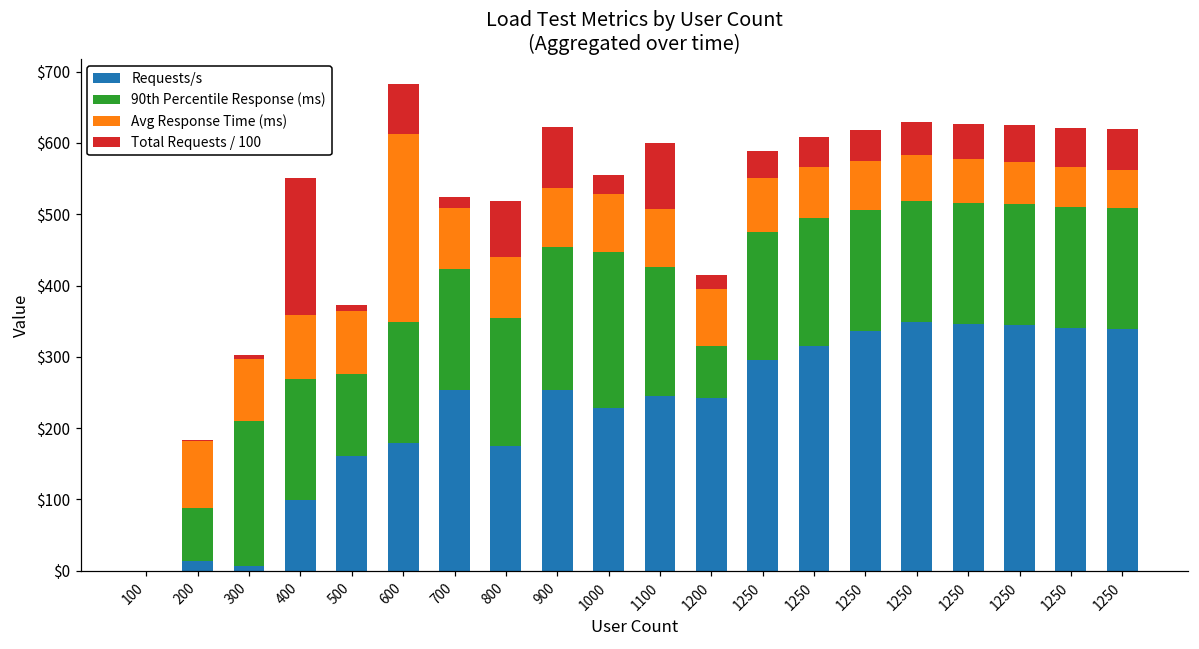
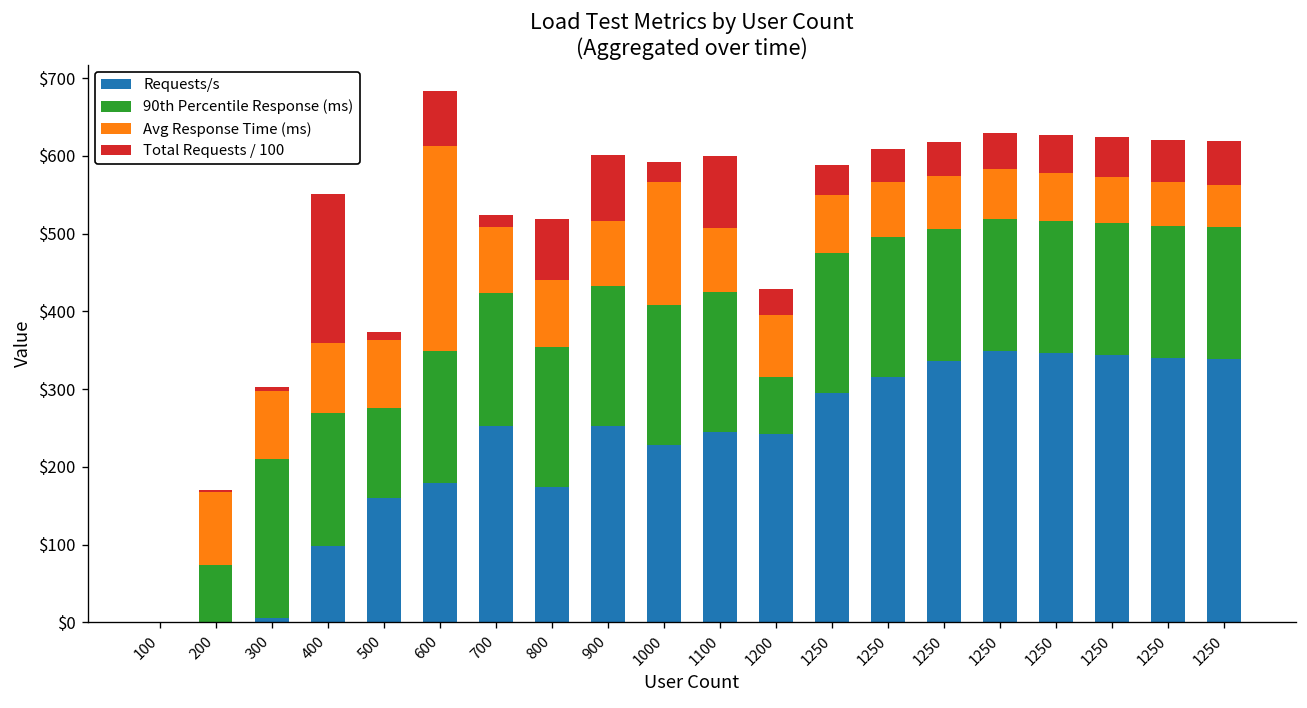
Requests/s, 200: $10 -> $0
90th Percentile Response (ms), 900: $200 -> $180
90th Percentile Response (ms), 1000: $220 -> $180
Avg Response Time (ms), 1000: $80 -> $160
Total Requests / 100, 1200: $20 -> $30
